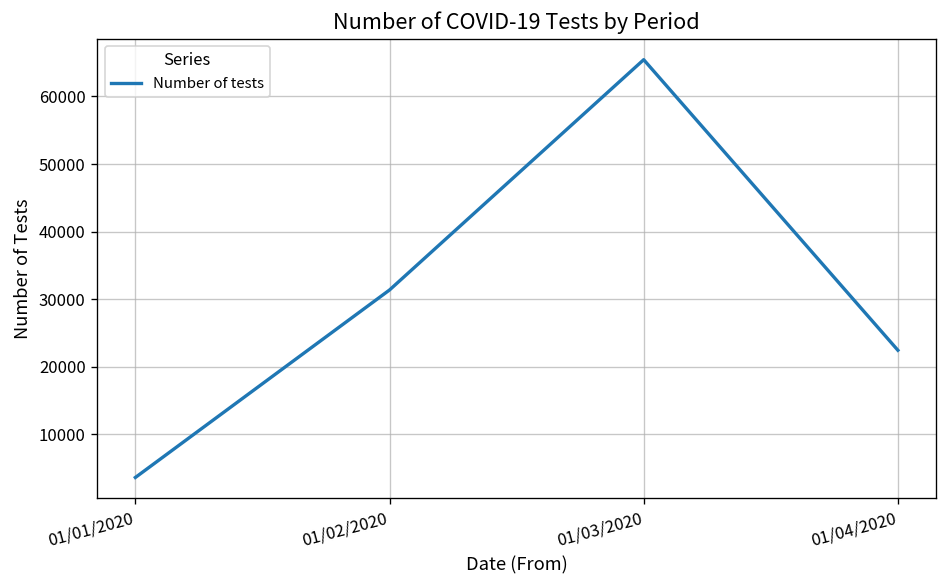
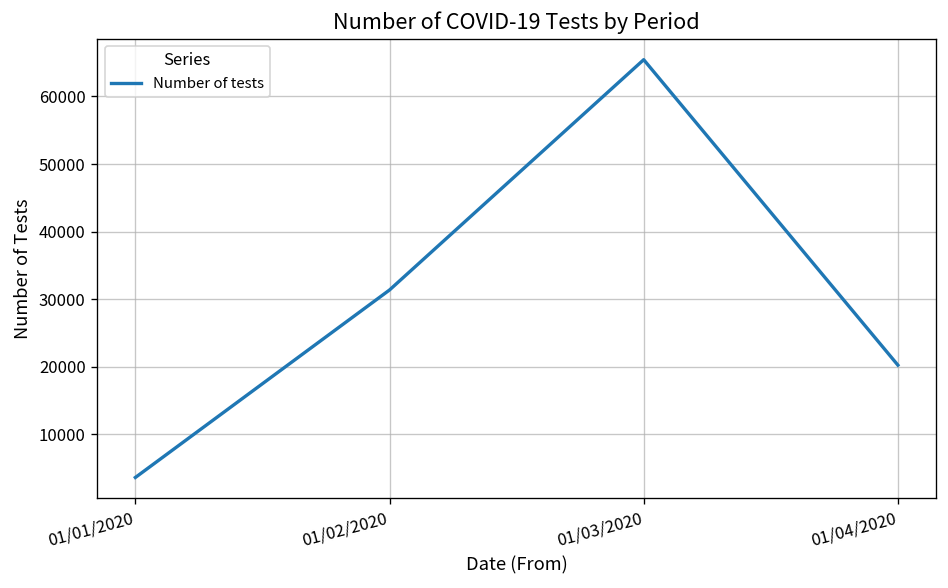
01/04/2020: 22000 -> 20000
